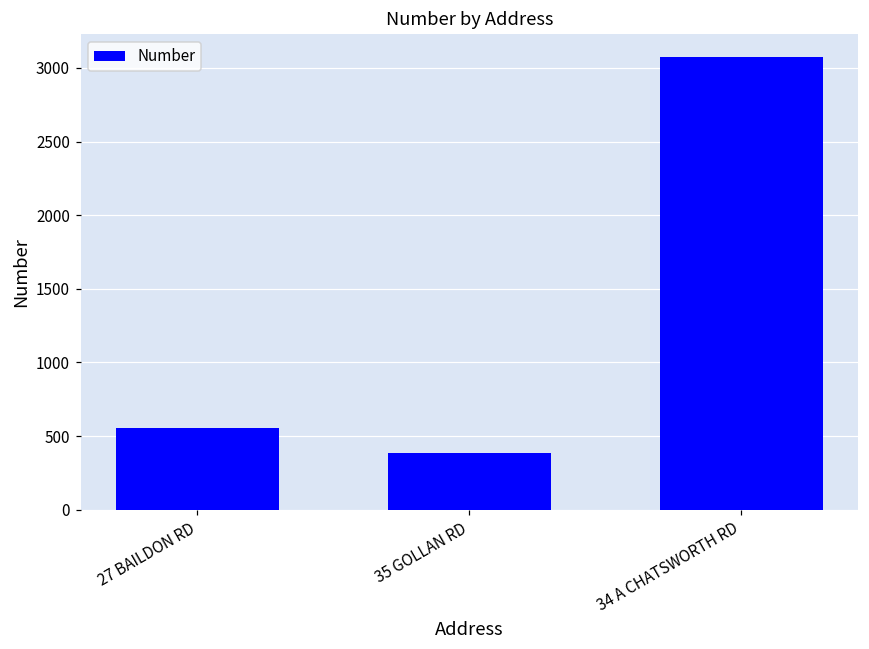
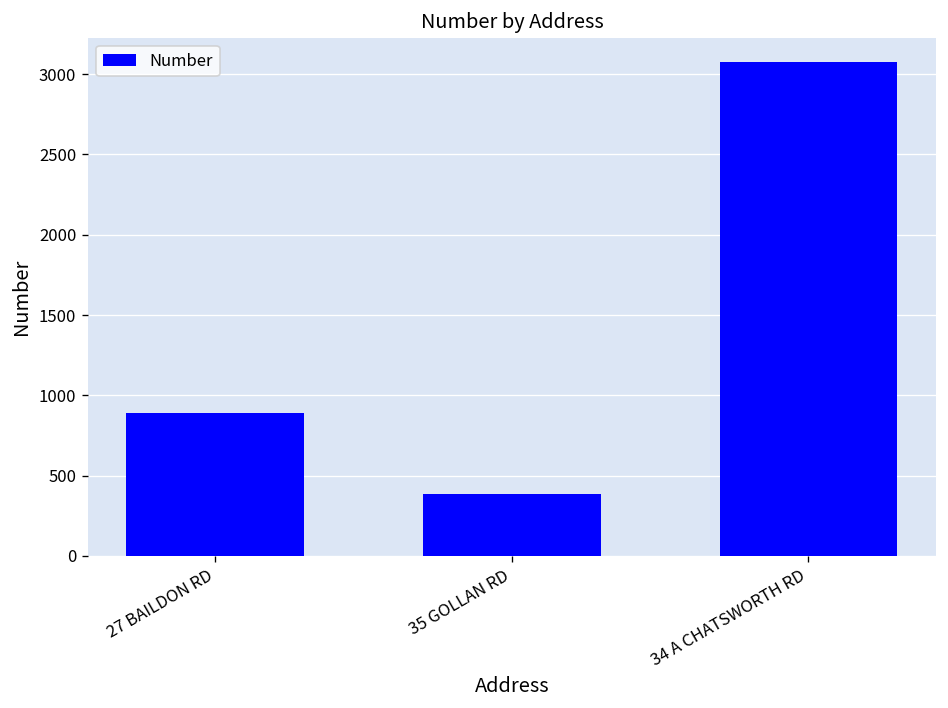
27 BAILDON RD: 560 -> 890
